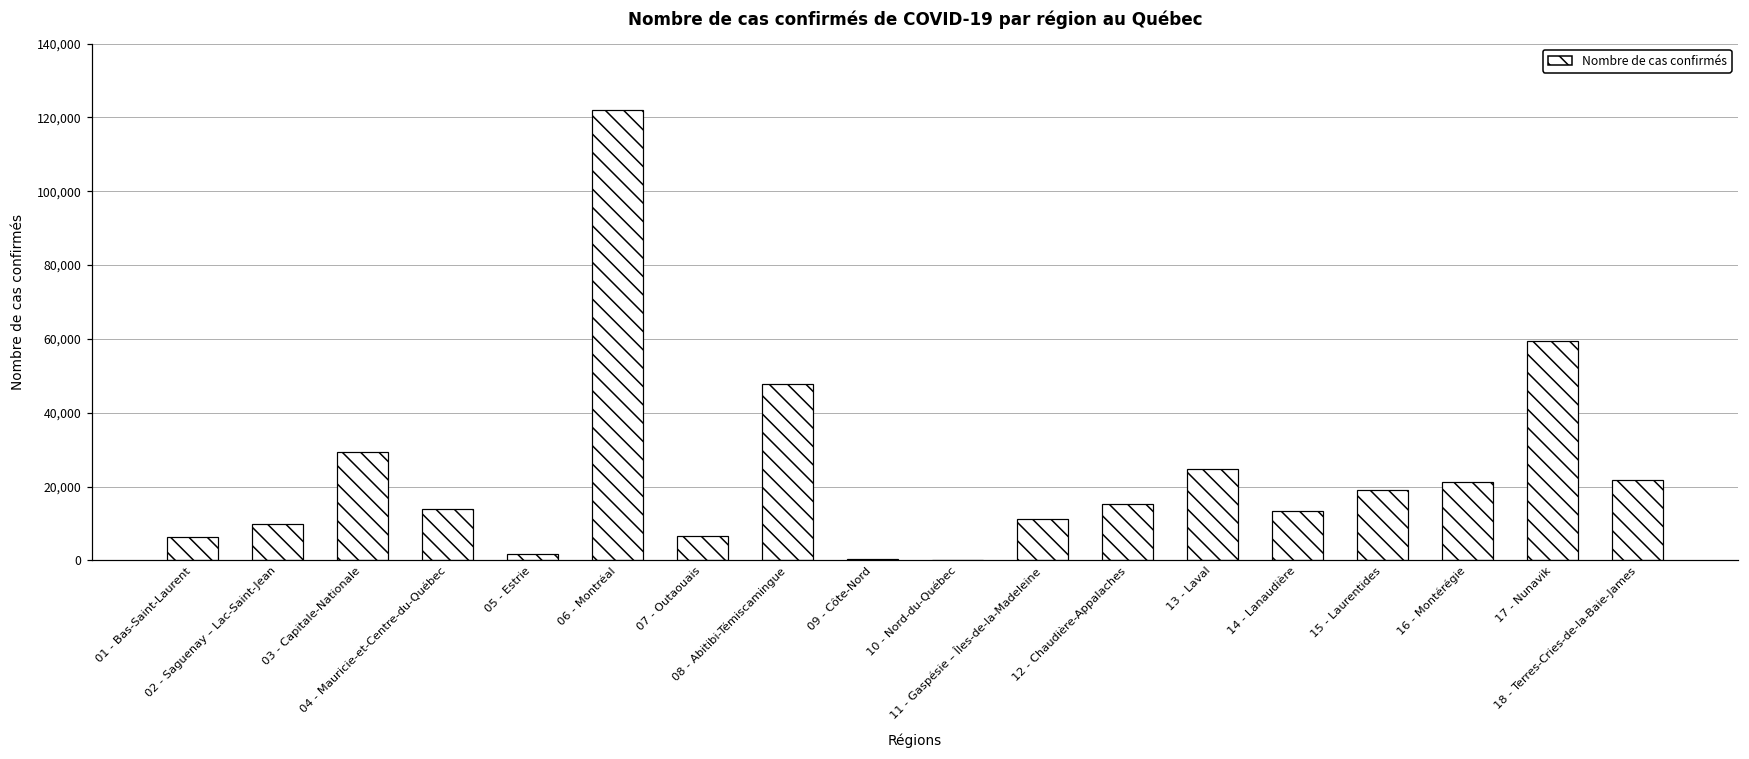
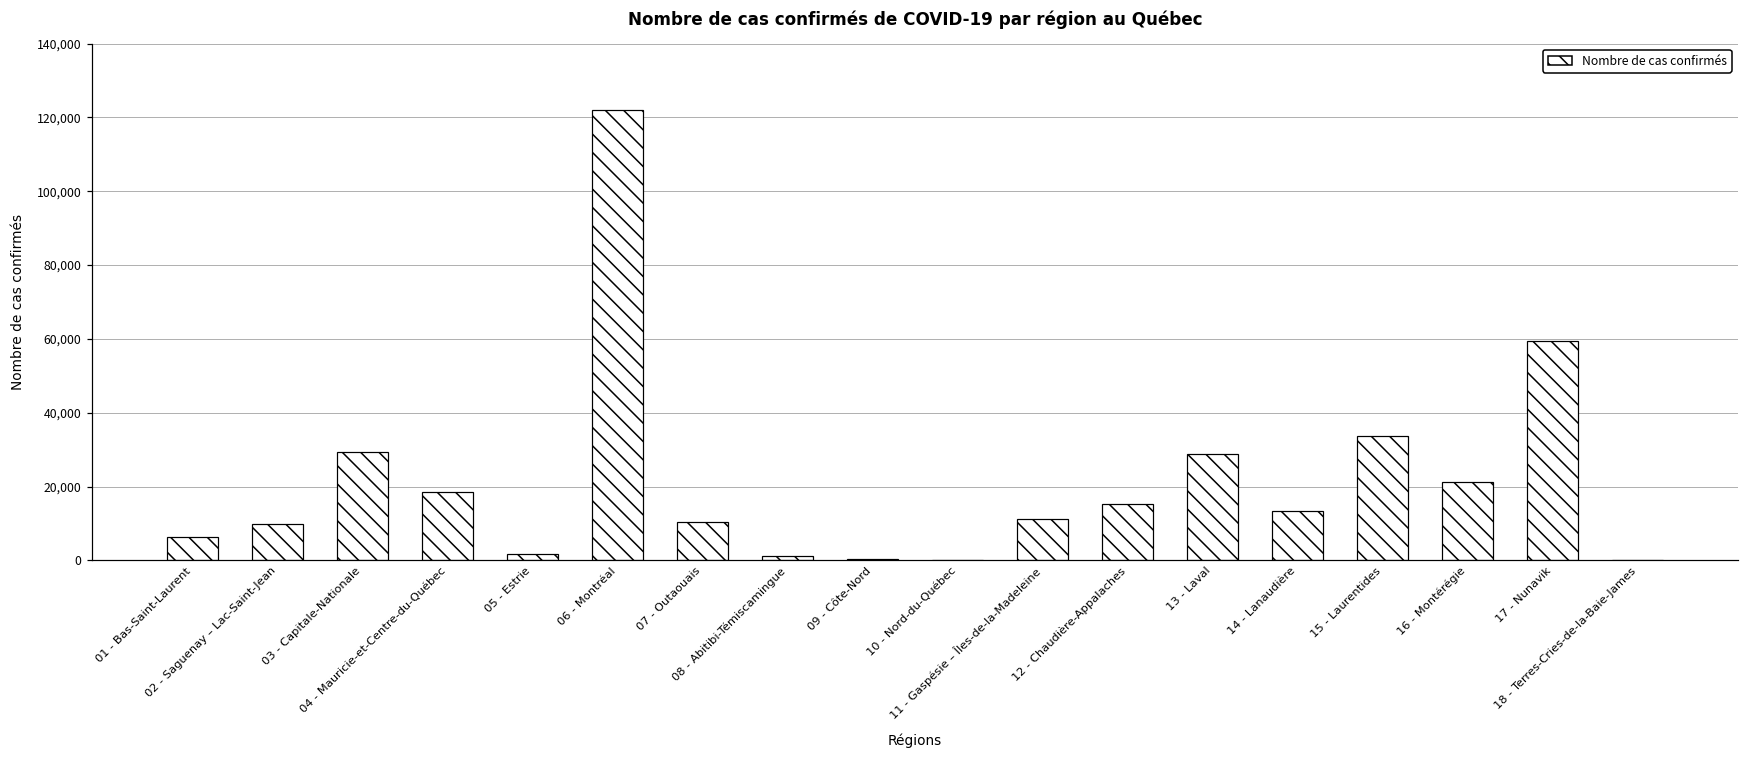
04 - Mauricie-et-Centre-du-Québec: 14,000 -> 19,000
07 - Outaouais: 7,000 -> 10,000
08 - Abitibi-Témiscamingue: 48,000 -> 1,000
13 - Laval: 25,000 -> 29,000
15 - Laurentides: 19,000 -> 34,000
18 - Terres-Cries-de-la-Baie-James: 22,000 -> 0
